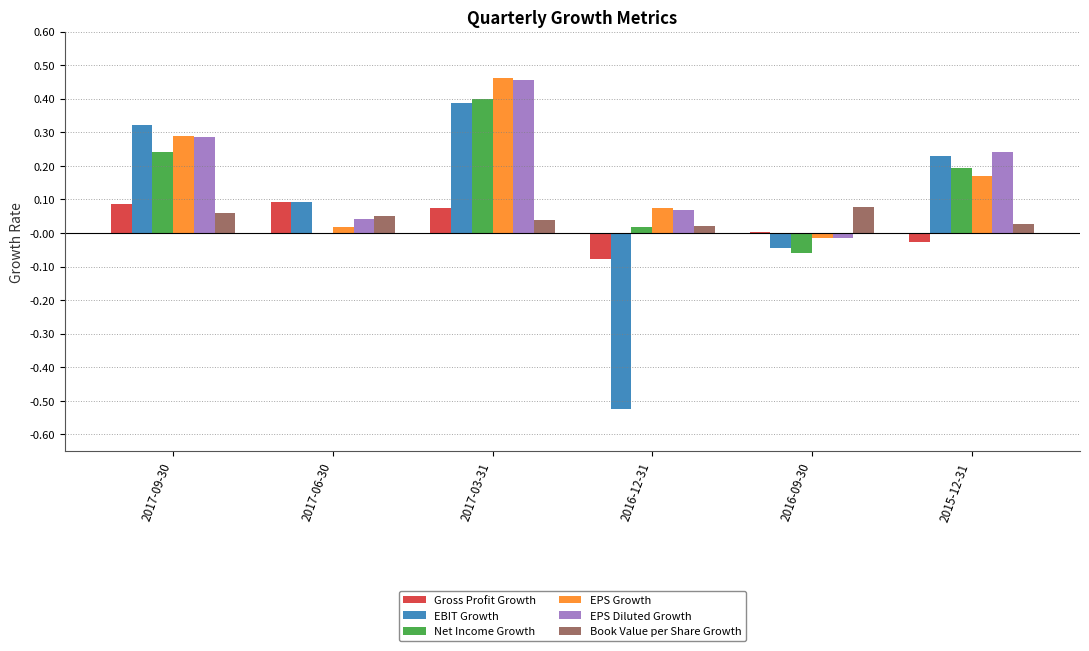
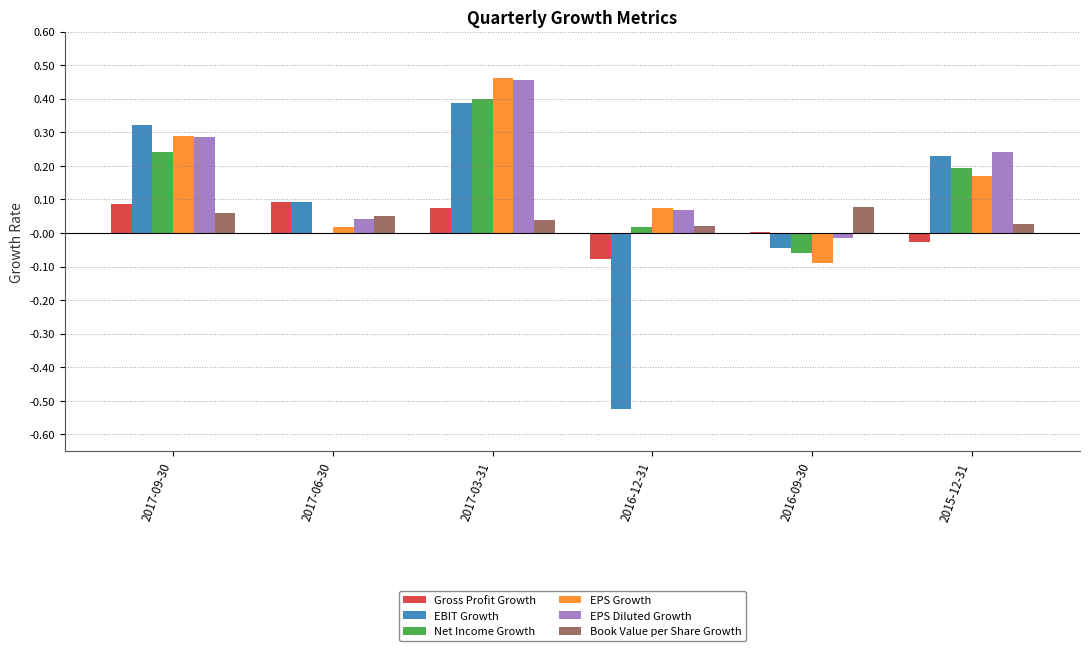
EPS Growth, 2016-09-30: -0.02 -> -0.09
